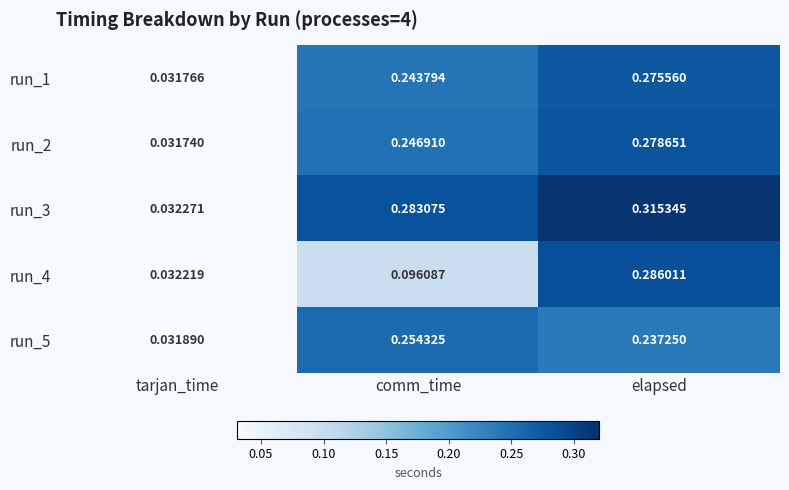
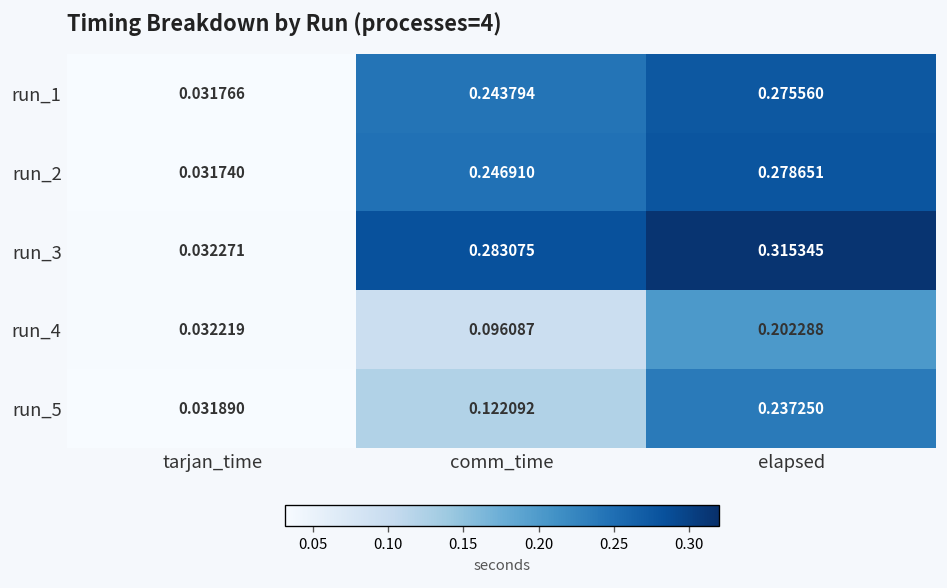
run_4, elapsed: 0.286011 -> 0.202288
run_5, comm_time: 0.254325 -> 0.122092
